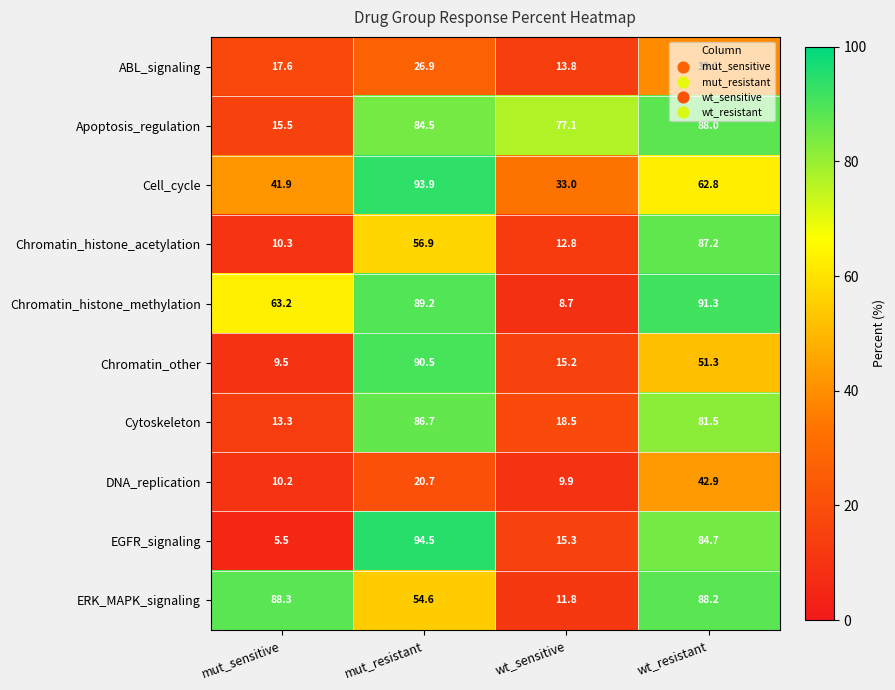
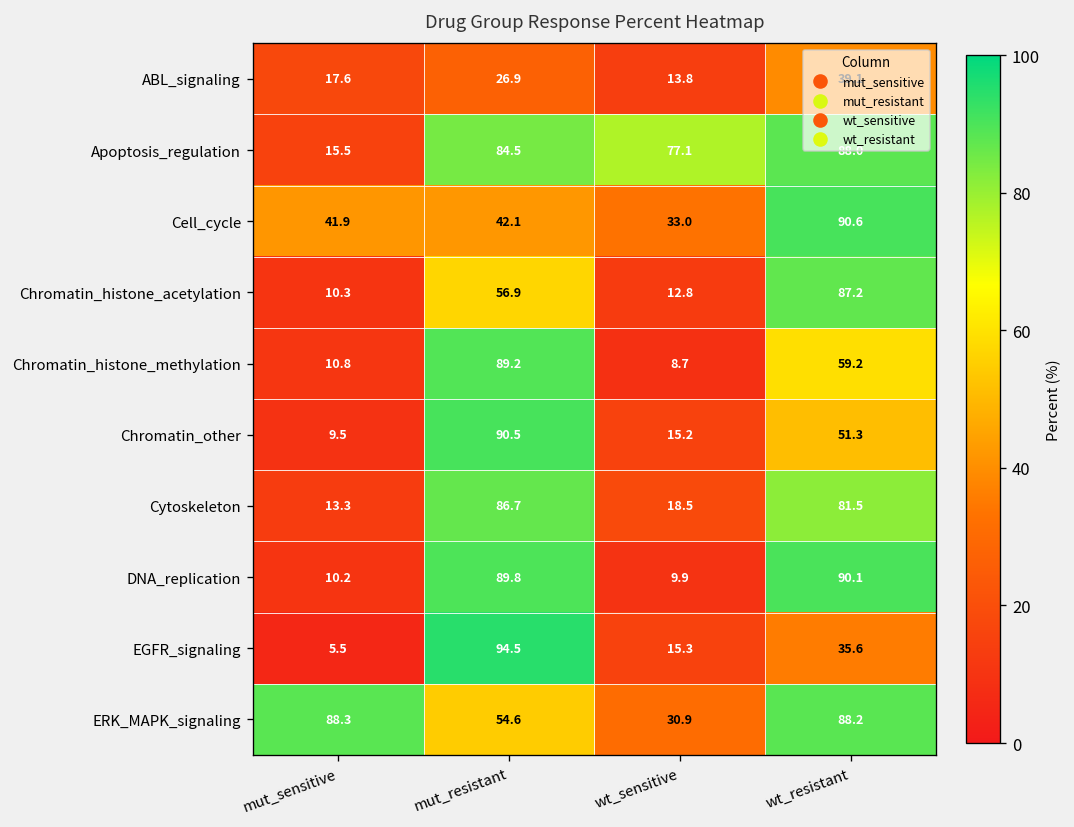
Cell_cycle, mut_resistant: 93.9 -> 42.1
Cell_cycle, wt_resistant: 62.8 -> 90.6
Chromatin_histone_methylation, mut_sensitive: 63.2 -> 10.8
Chromatin_histone_methylation, wt_resistant: 91.3 -> 59.2
DNA_replication, mut_resistant: 20.7 -> 89.8
DNA_replication, wt_resistant: 42.9 -> 90.1
EGFR_signaling, wt_resistant: 84.7 -> 35.6
ERK_MAPK_signaling, wt_sensitive: 11.8 -> 30.9
